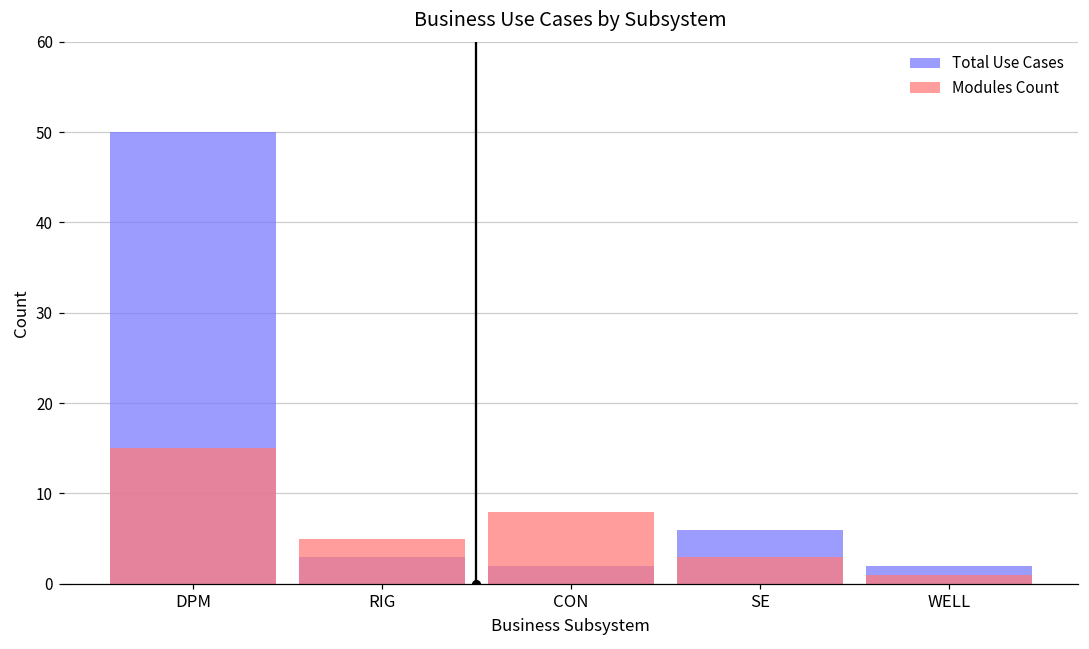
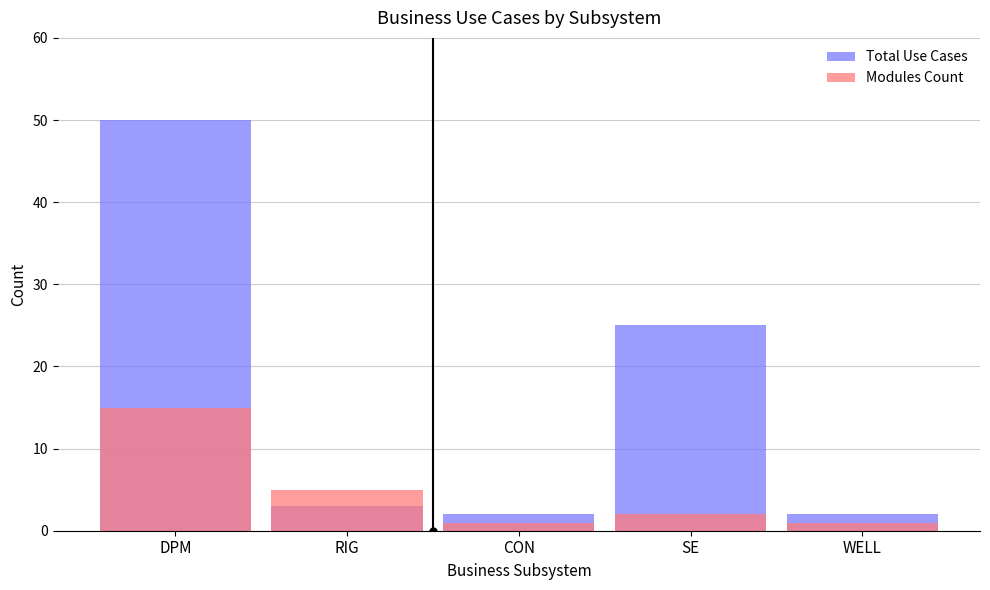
Modules Count, CON: 8 -> 1
Total Use Cases, SE: 6 -> 25
Modules Count, SE: 3 -> 2
